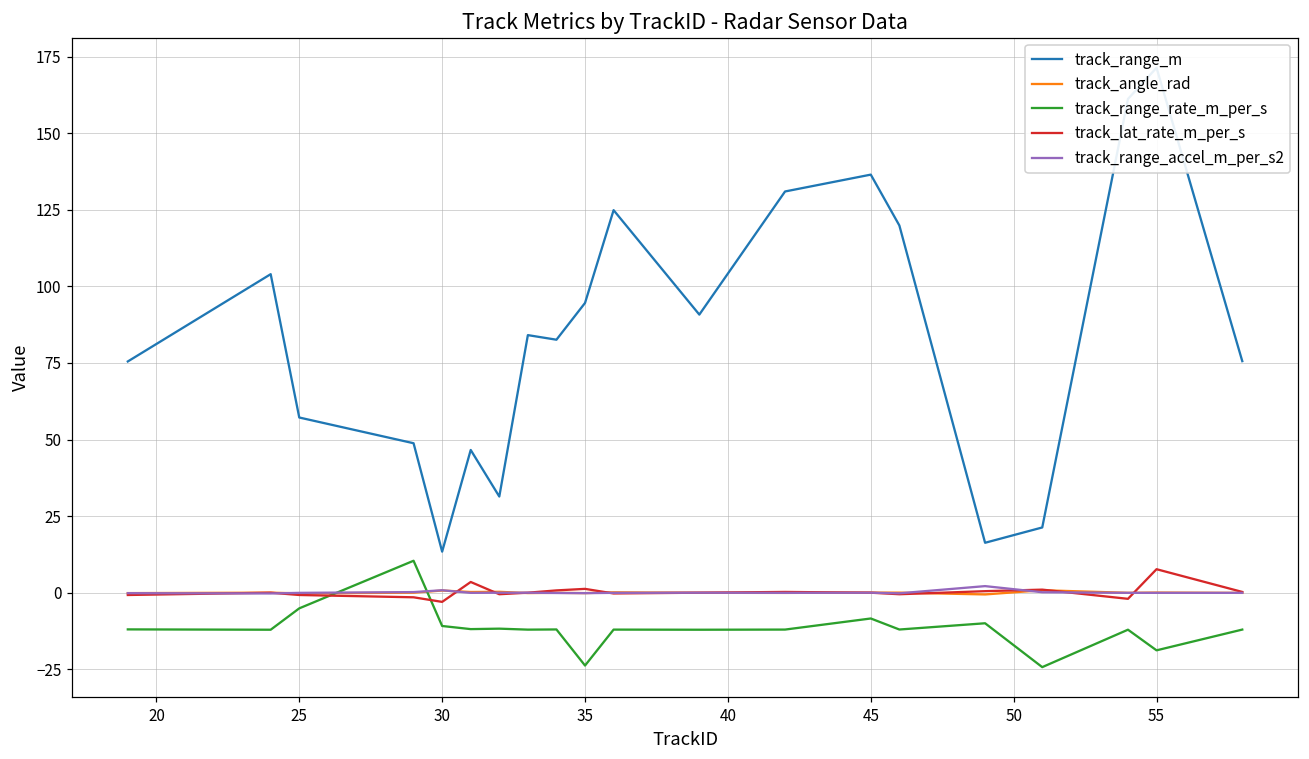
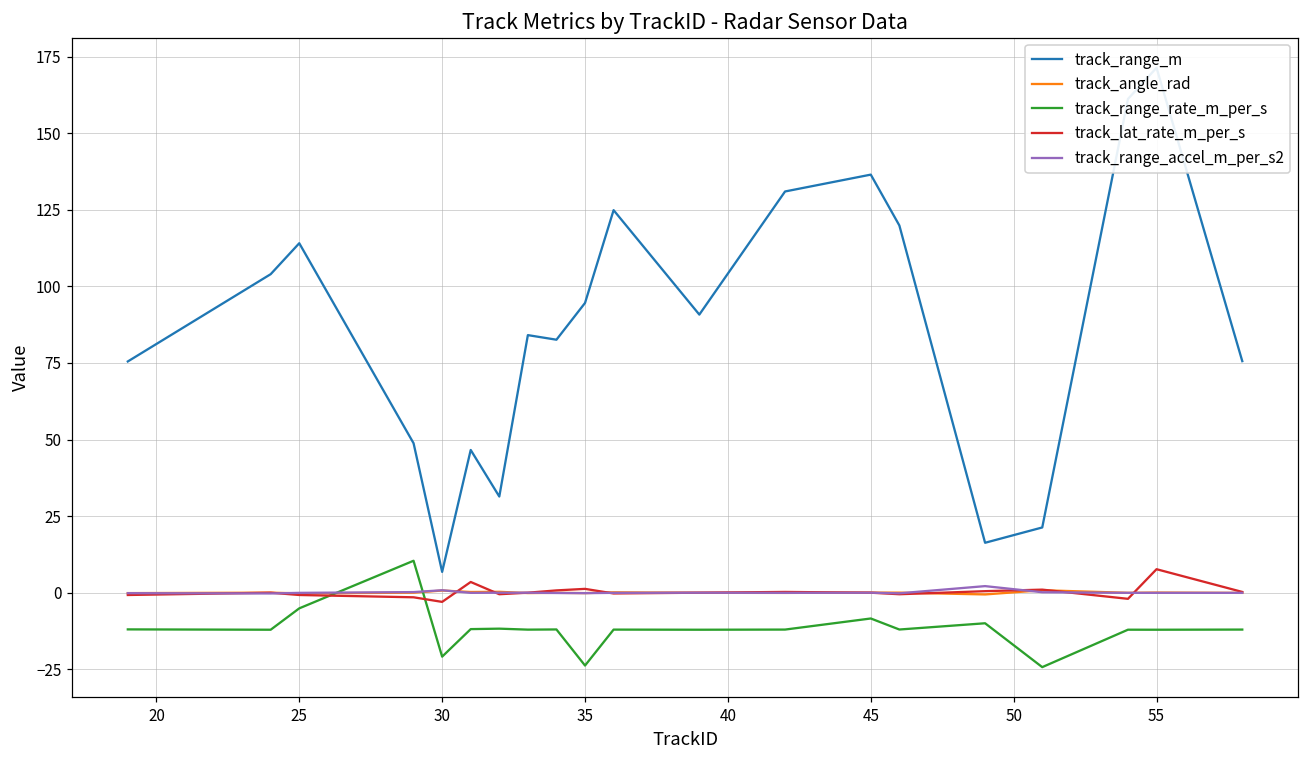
track_range_m, 25: 57 -> 114
track_range_m, 30: 13 -> 7
track_range_rate_m_per_s, 30: -11 -> -21
track_range_rate_m_per_s, 55: -19 -> -12
